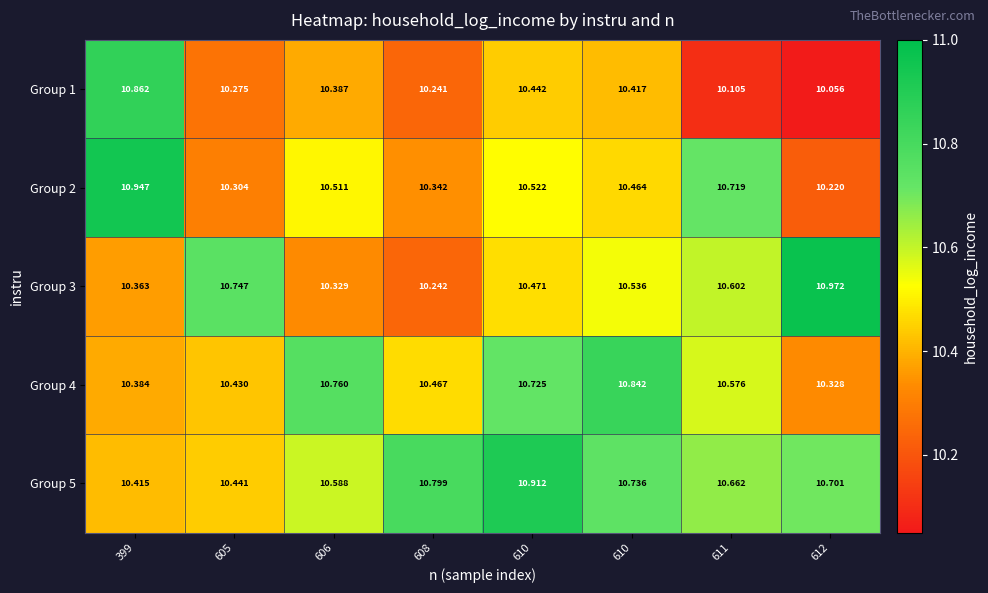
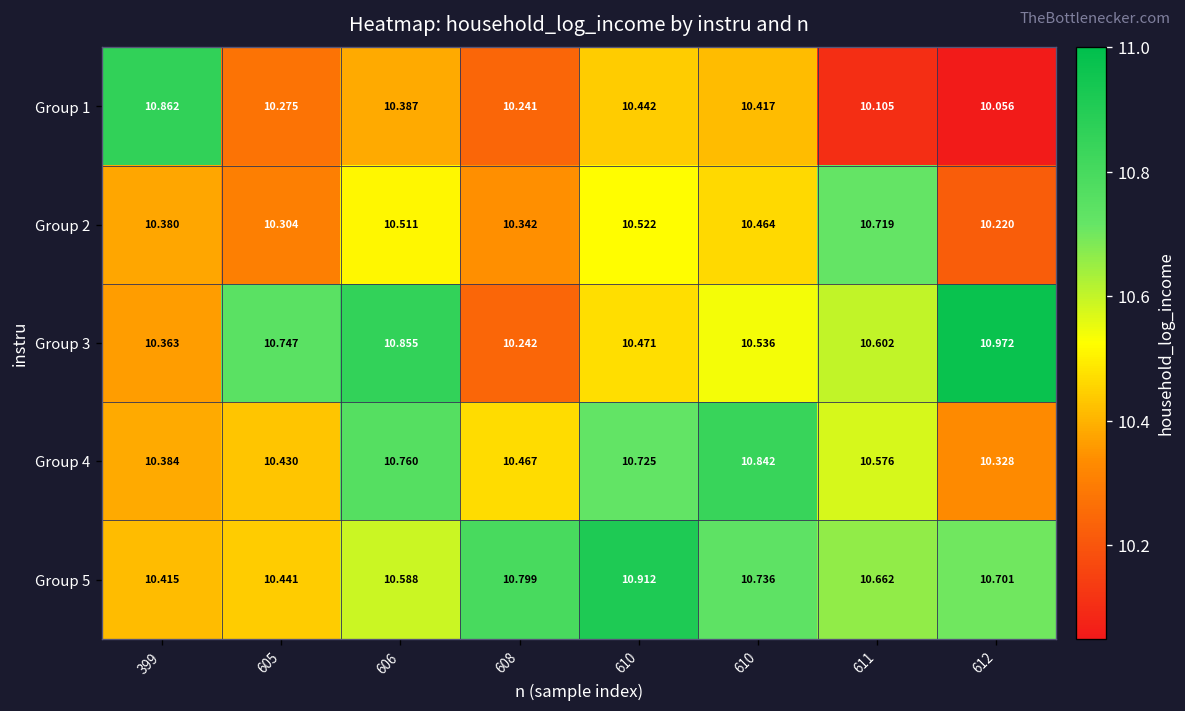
Group 2, 399: 10.947 -> 10.380
Group 3, 606: 10.329 -> 10.855
